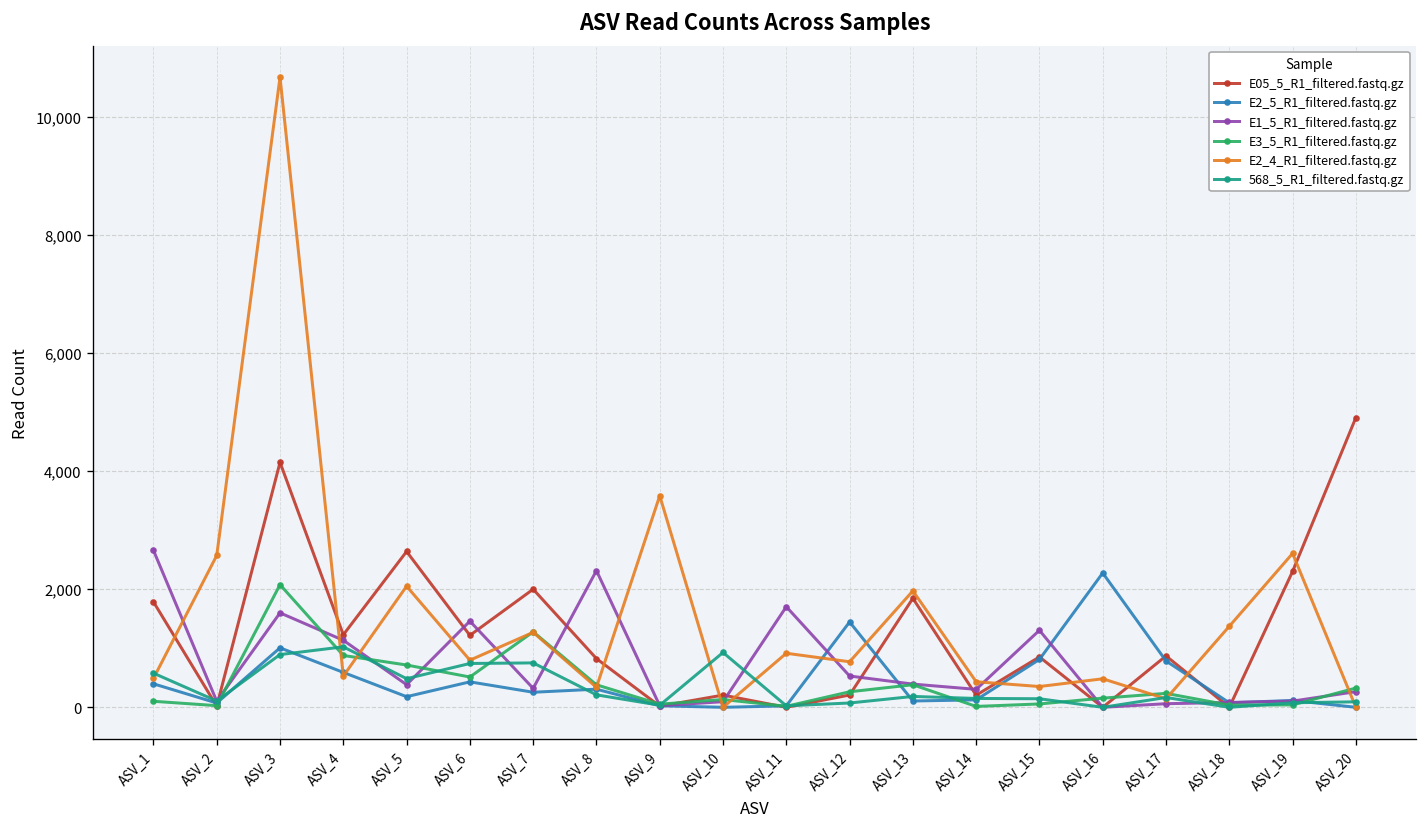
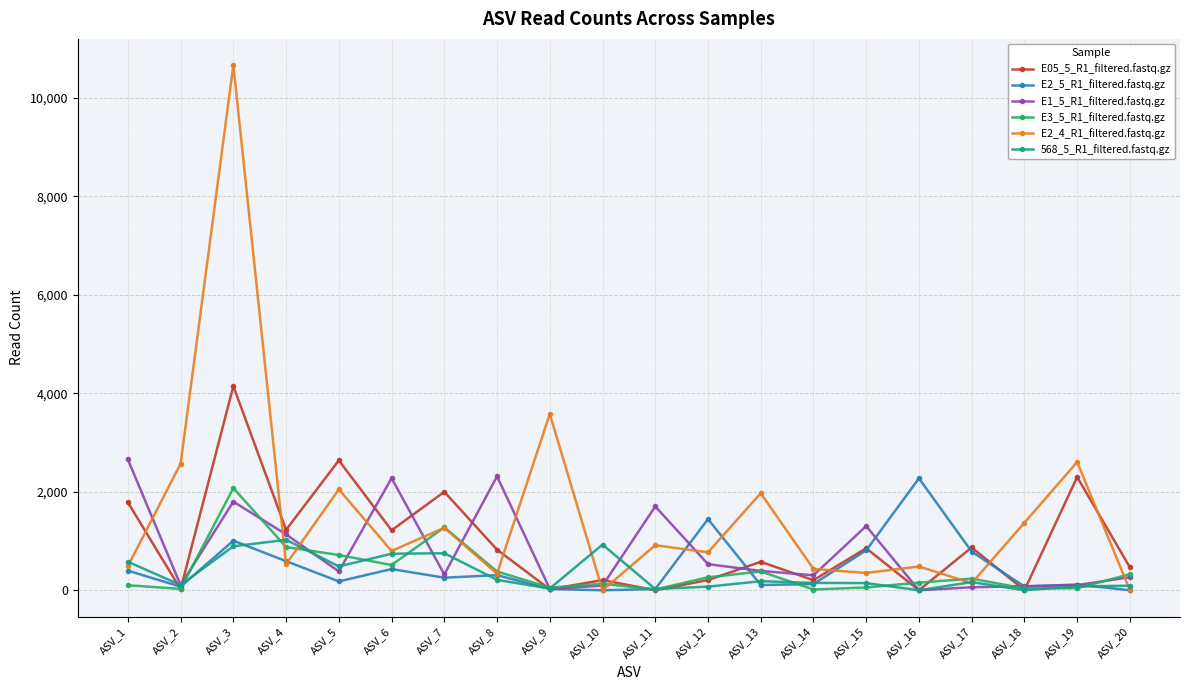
E1_5_R1_filtered.fastq.gz, ASV_3: 1,600 -> 1,800
E1_5_R1_filtered.fastq.gz, ASV_6: 1,500 -> 2,300
E05_5_R1_filtered.fastq.gz, ASV_13: 1,800 -> 600
E05_5_R1_filtered.fastq.gz, ASV_20: 4,900 -> 500
